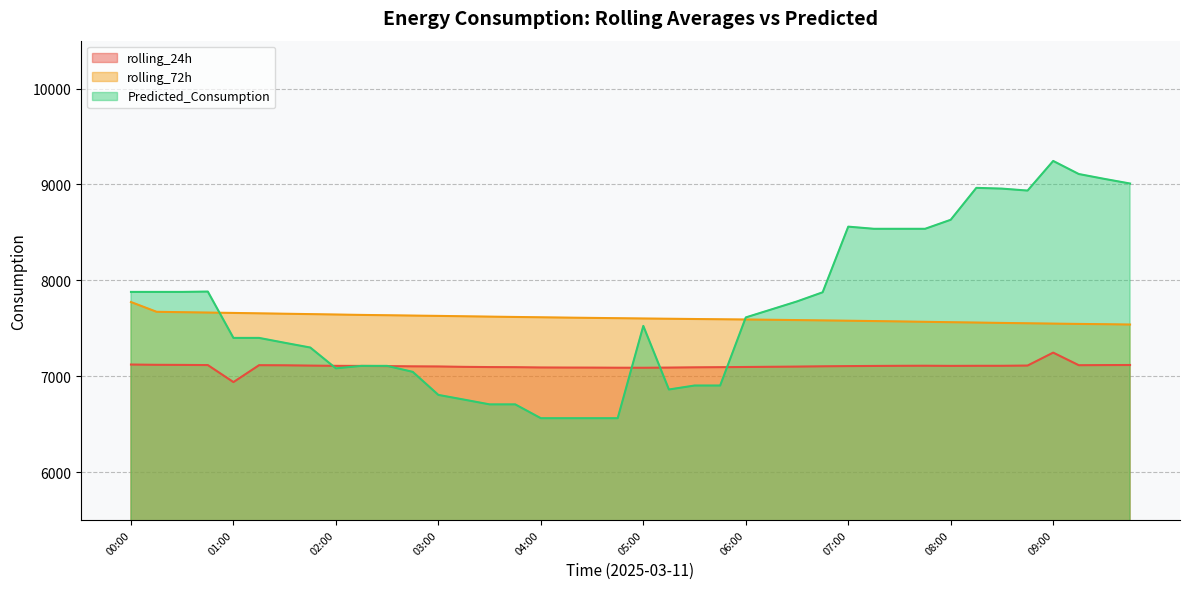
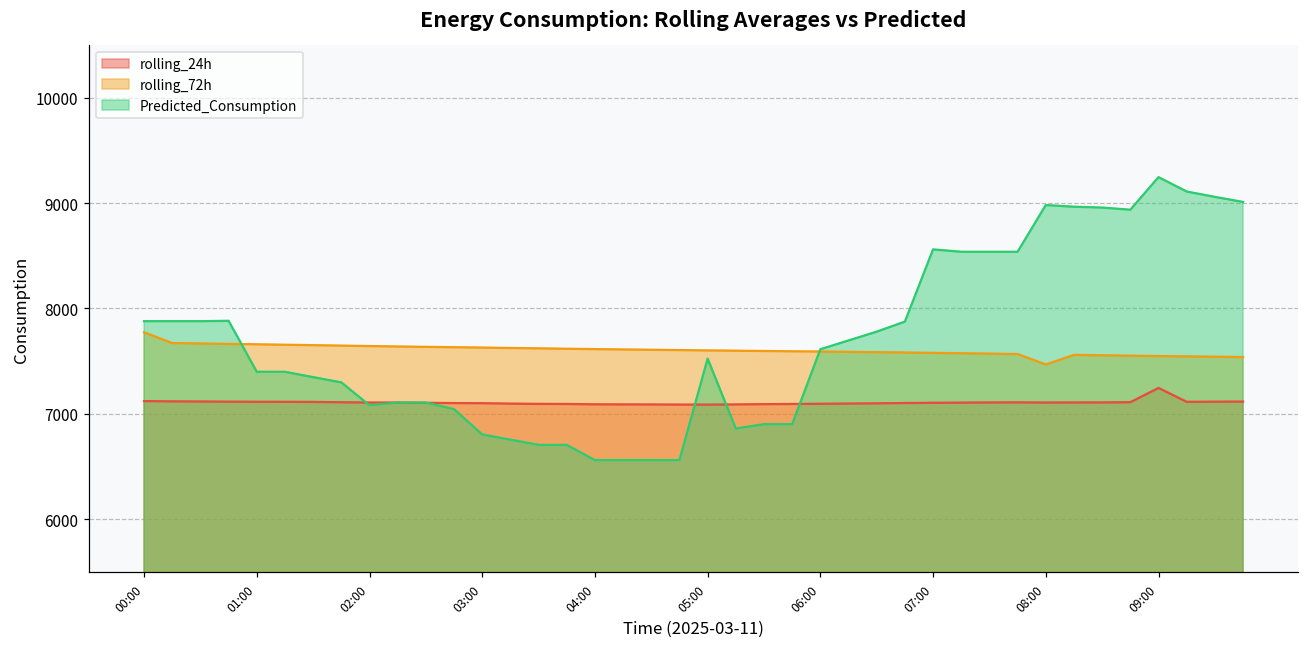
rolling_24h, 01:00: 6900 -> 7100
rolling_72h, 08:00: 7600 -> 7500
Predicted_Consumption, 08:00: 8600 -> 9000
